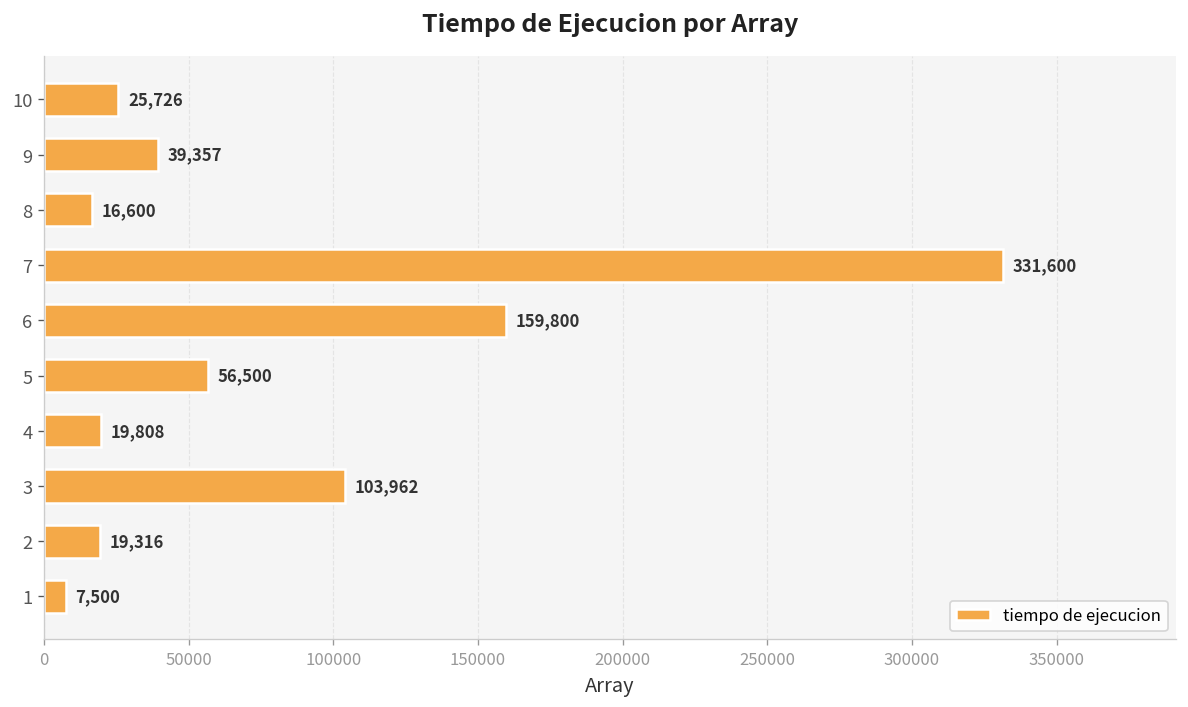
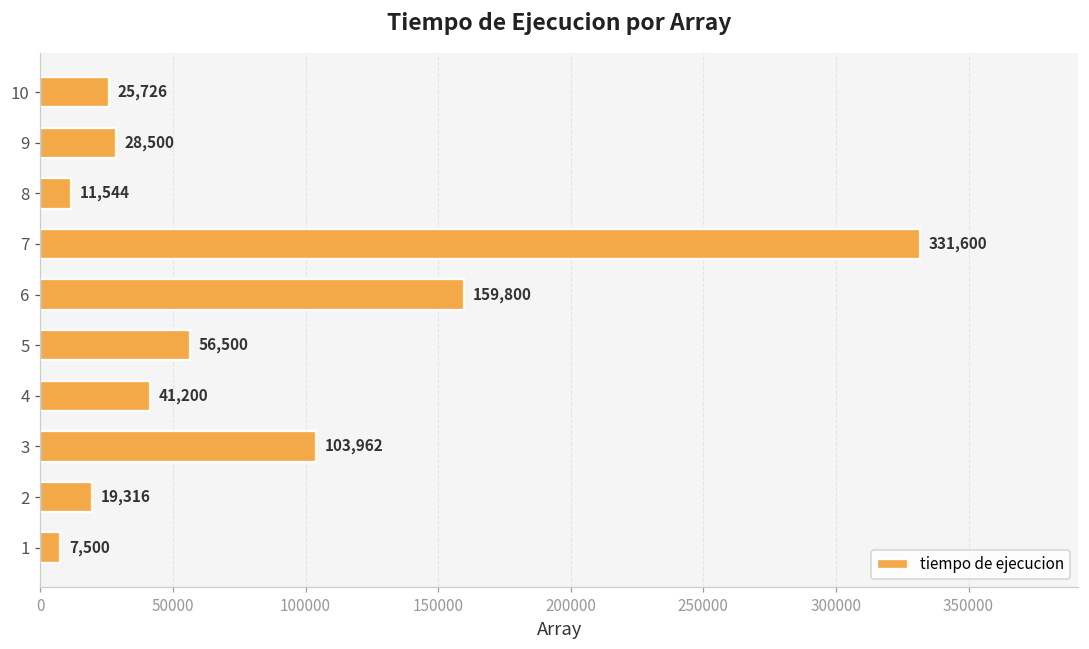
9: 39,357 -> 28,500
8: 16,600 -> 11,544
4: 19,808 -> 41,200
